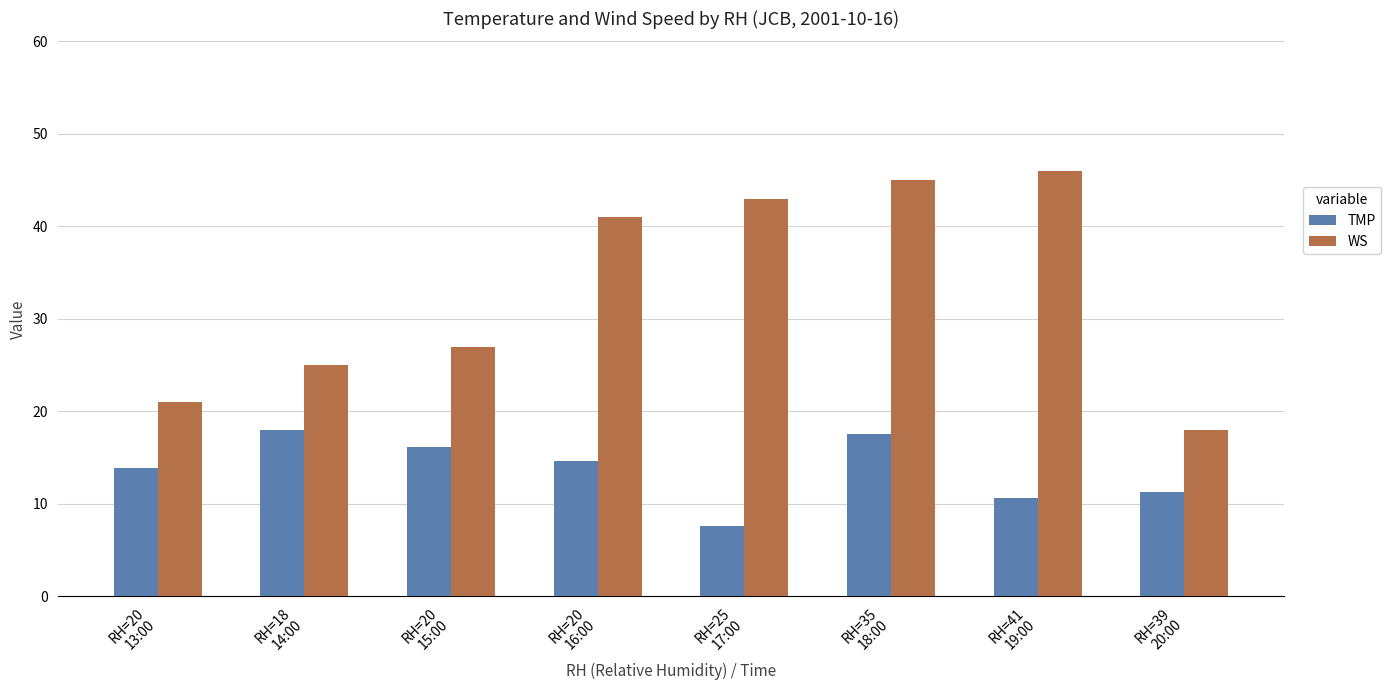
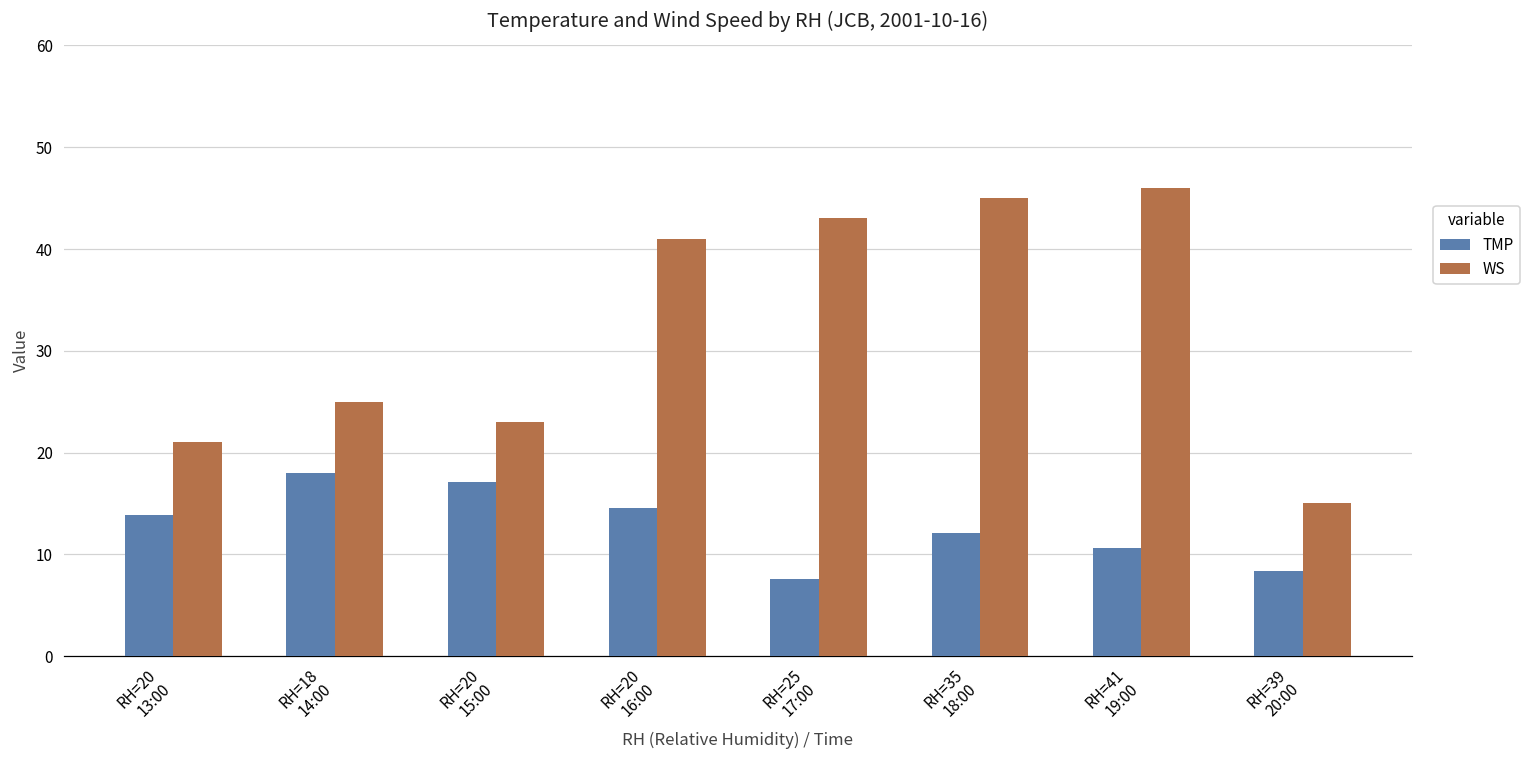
TMP, RH=20 15:00: 16 -> 17
WS, RH=20 15:00: 27 -> 23
TMP, RH=35 18:00: 18 -> 12
TMP, RH=39 20:00: 11 -> 8
WS, RH=39 20:00: 18 -> 15
